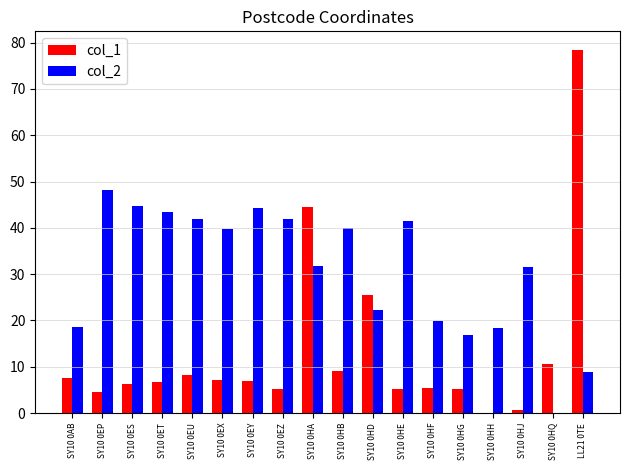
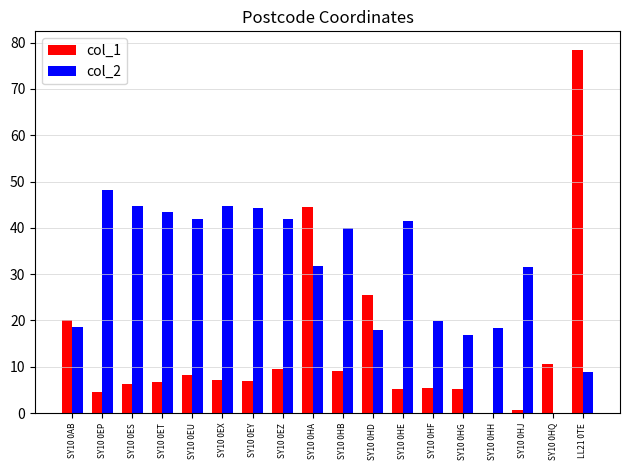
col_1, SY10 0AB: 7 -> 20
col_2, SY10 0EX: 40 -> 45
col_1, SY10 0EZ: 5 -> 9
col_2, SY10 0HD: 22 -> 18
